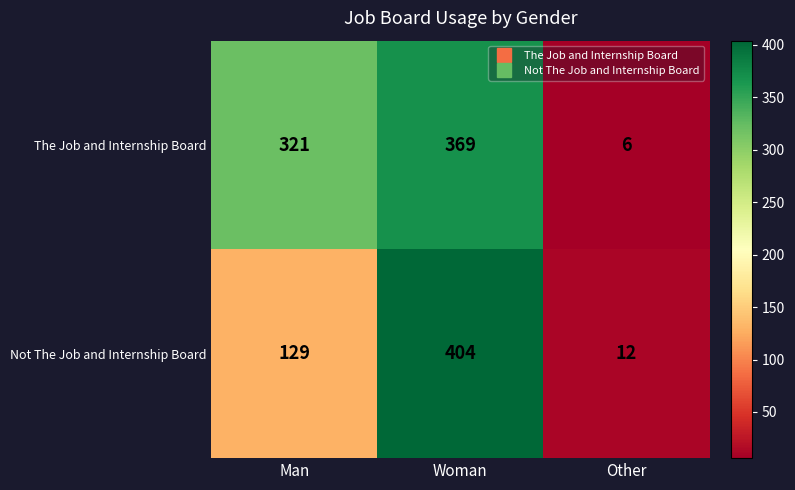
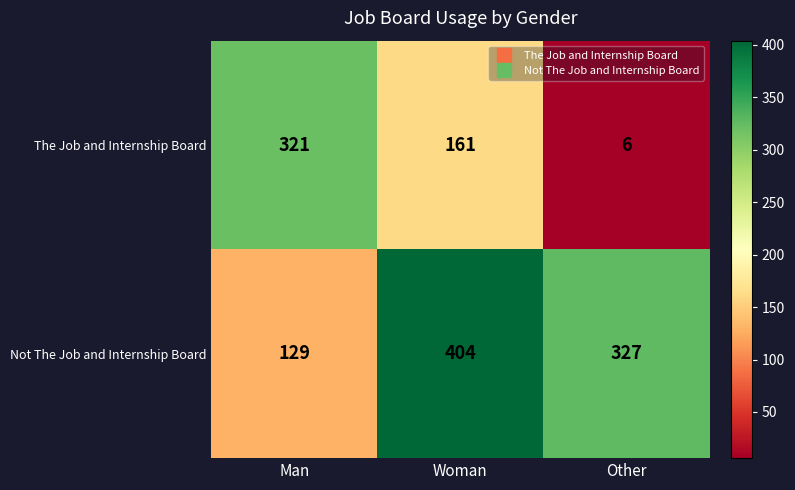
The Job and Internship Board, Woman: 369 -> 161
Not The Job and Internship Board, Other: 12 -> 327
